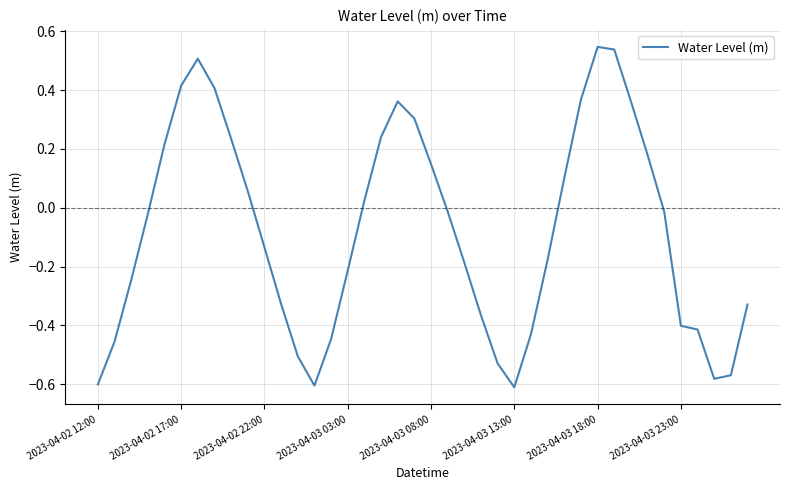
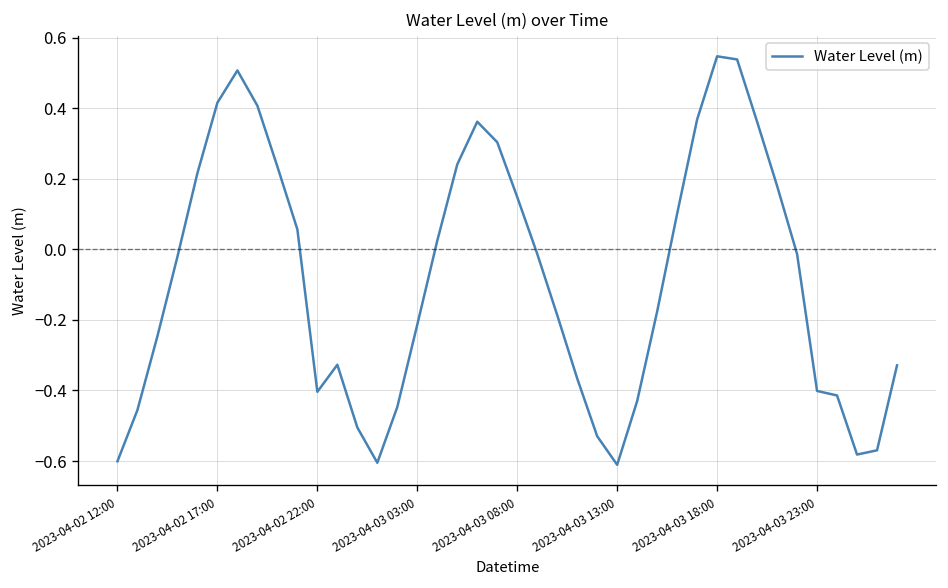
2023-04-02 22:00: -0.13 -> -0.40
